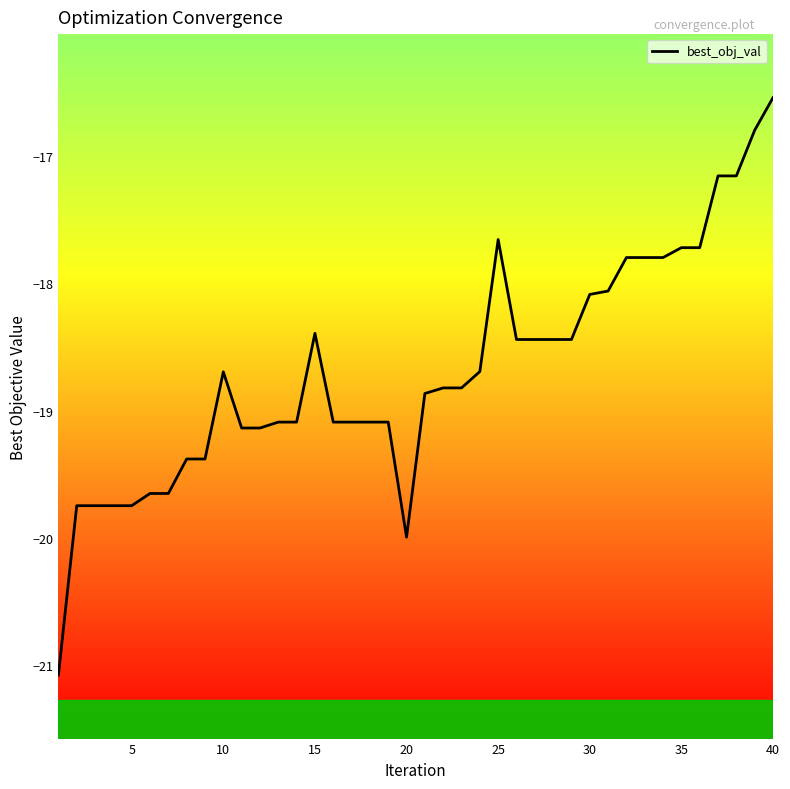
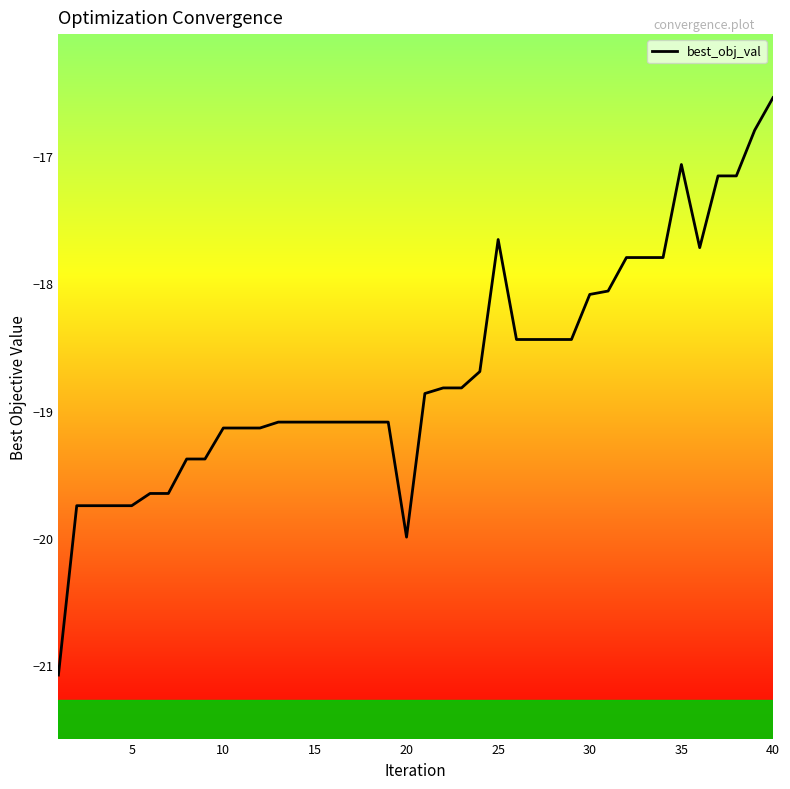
10: -18.70 -> -19.14
15: -18.39 -> -19.09
35: -17.72 -> -17.06
